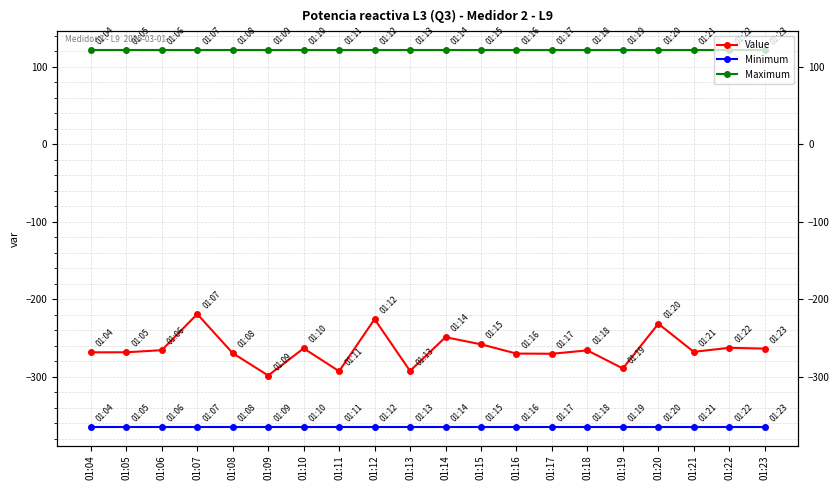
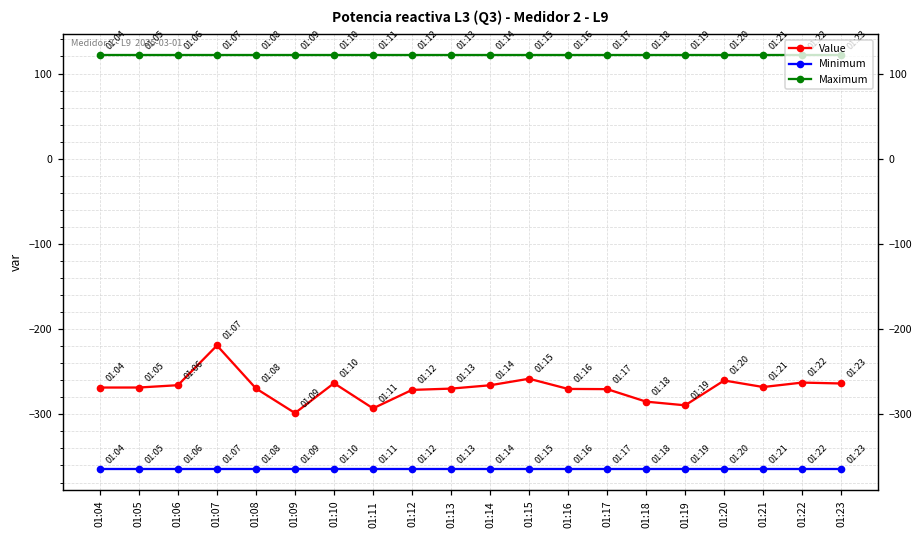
Value, 01:12: -230 -> -270
Value, 01:13: -290 -> -270
Value, 01:14: -250 -> -270
Value, 01:18: -270 -> -290
Value, 01:20: -230 -> -260
